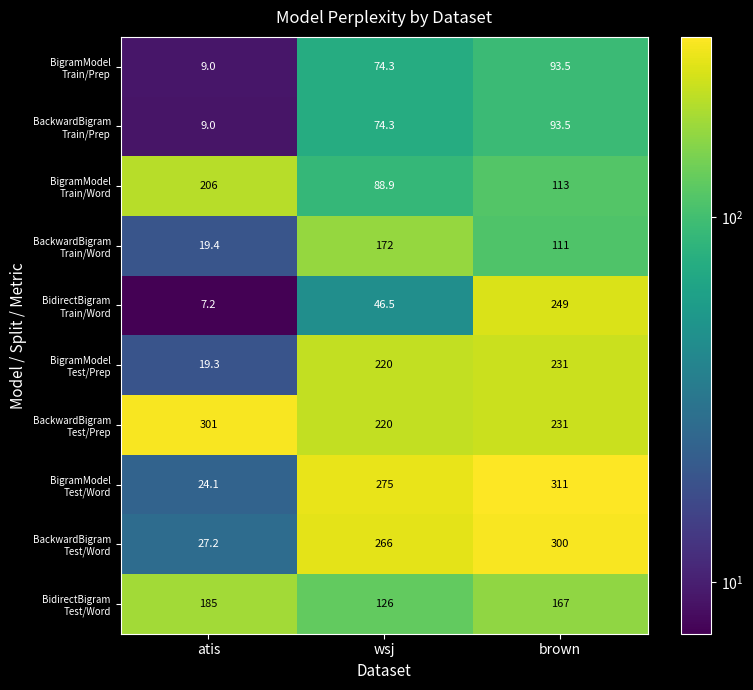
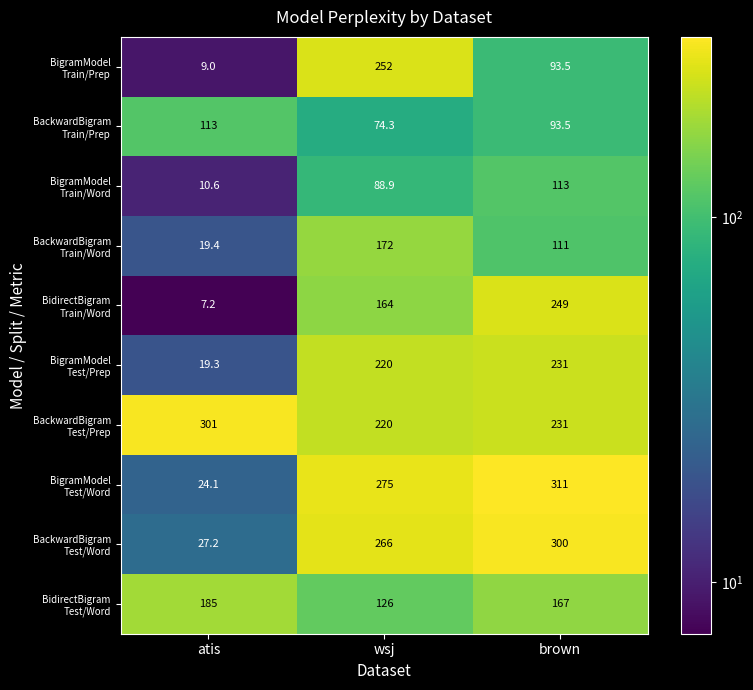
BigramModel Train/Prep, wsj: 74.3 -> 252
BackwardBigram Train/Prep, atis: 9.0 -> 113
BigramModel Train/Word, atis: 206 -> 10.6
BidirectBigram Train/Word, wsj: 46.5 -> 164
